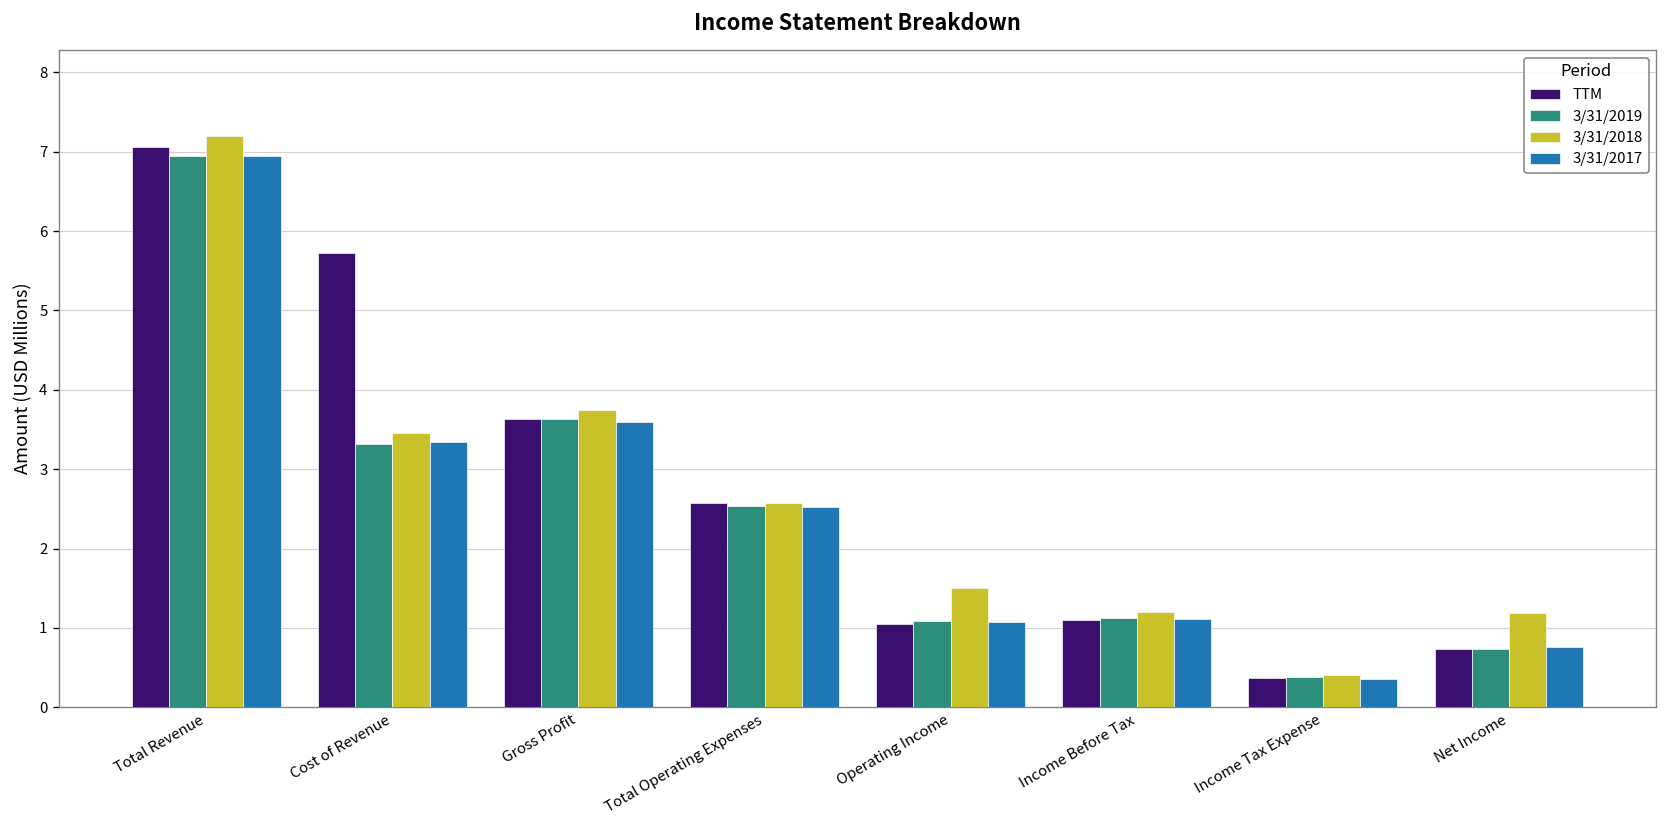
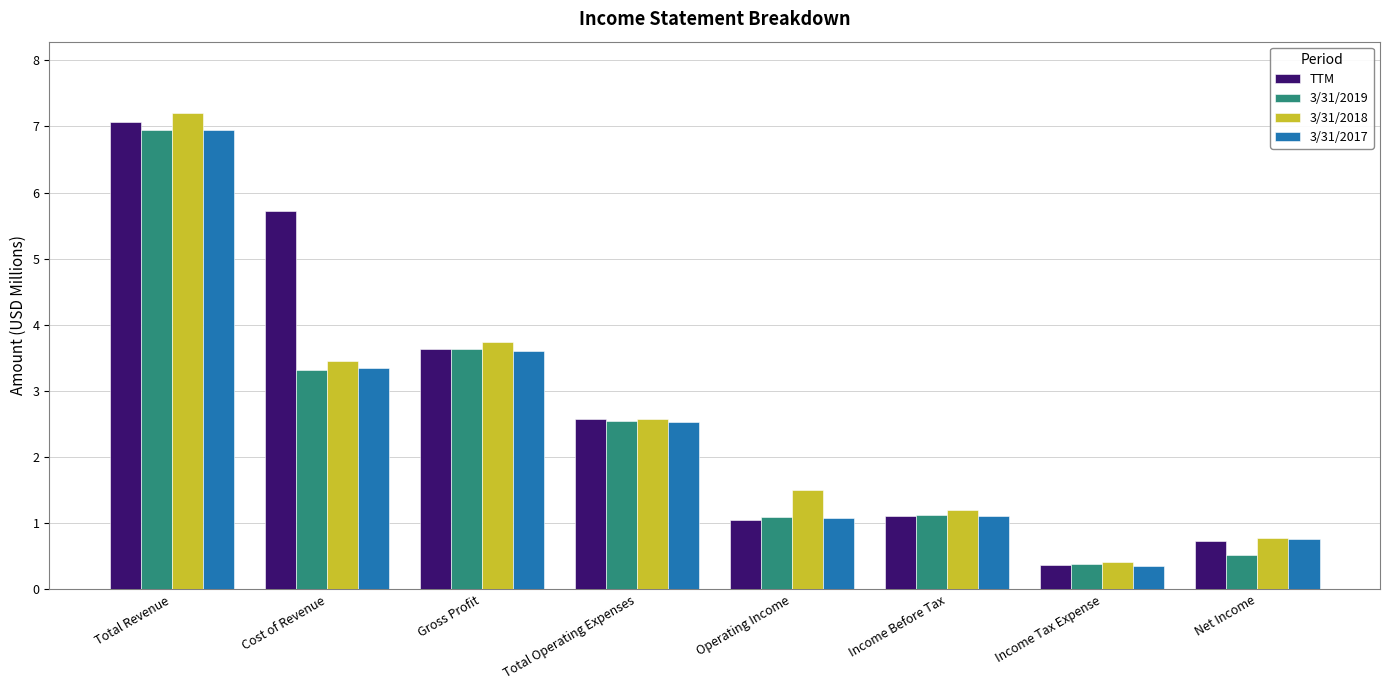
3/31/2019, Net Income: 0.7 -> 0.5
3/31/2018, Net Income: 1.2 -> 0.8
